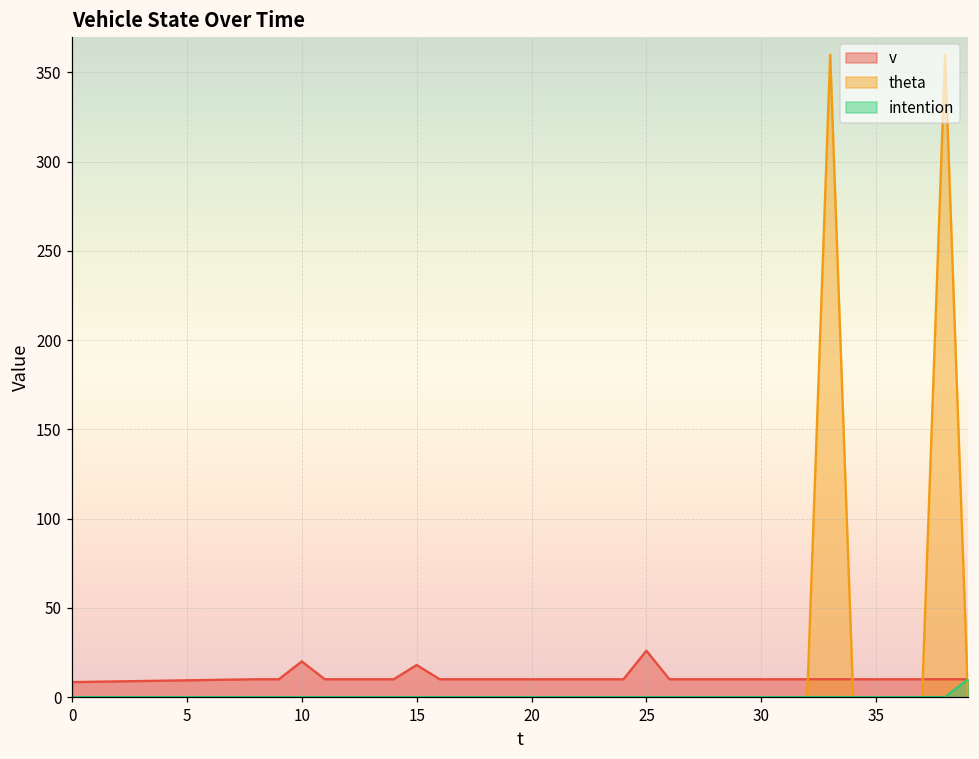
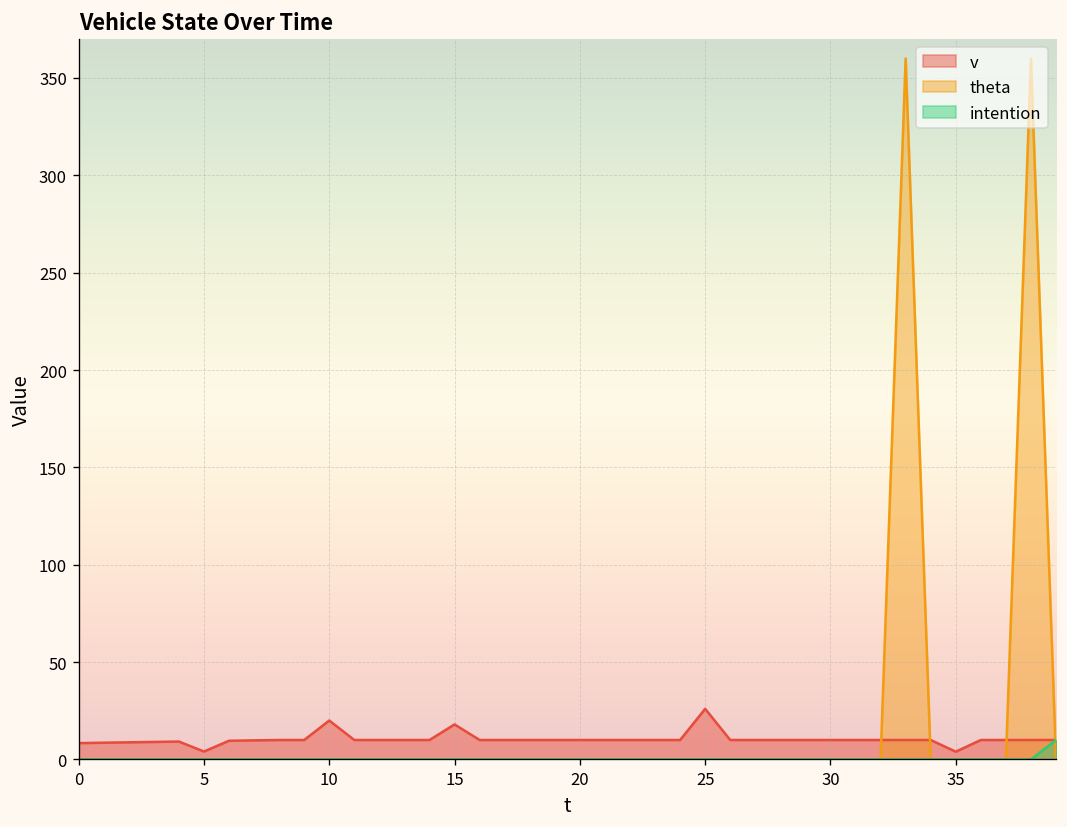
v, 5: 9 -> 4
v, 35: 10 -> 4
